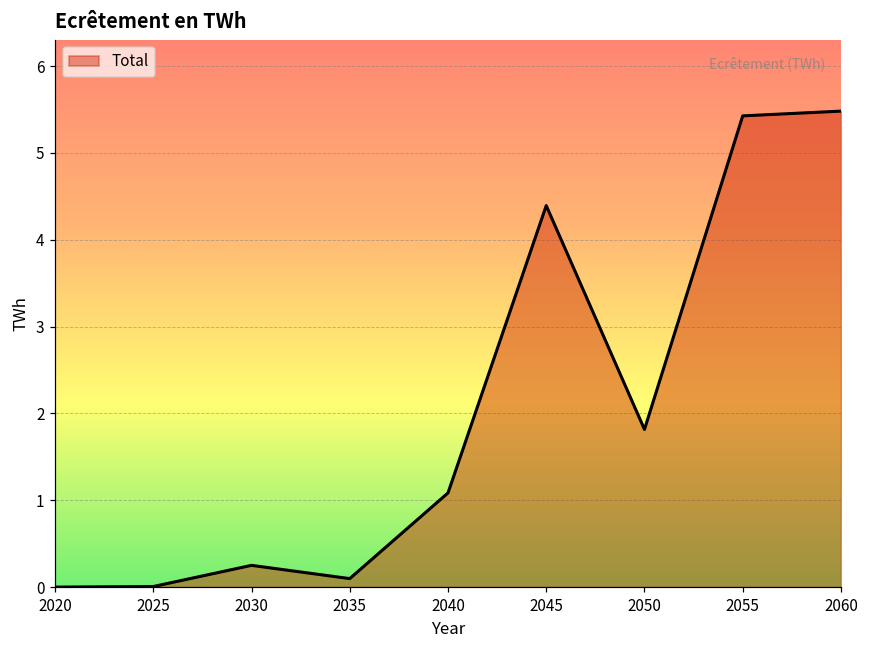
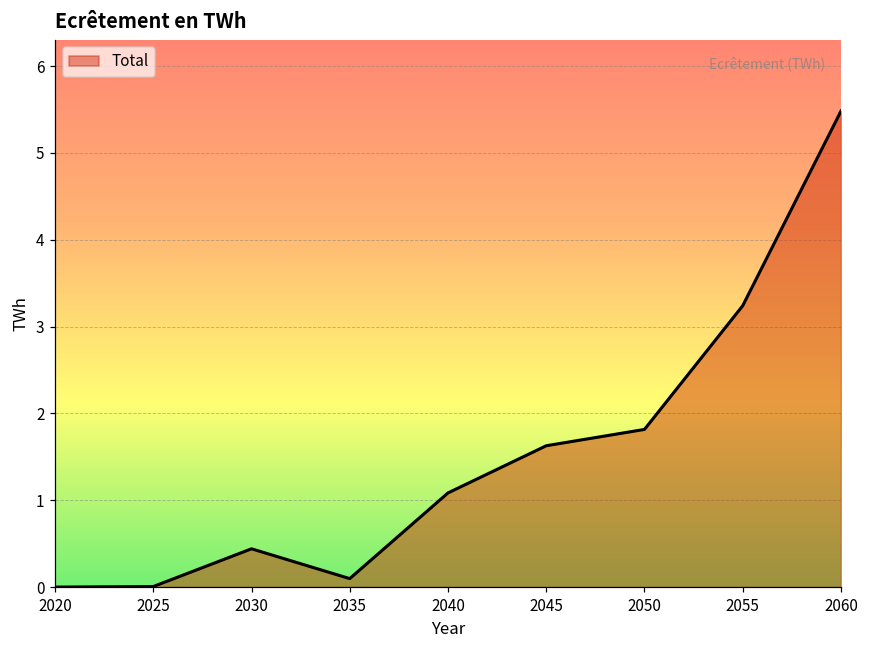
2030: 0.3 -> 0.4
2045: 4.4 -> 1.6
2055: 5.4 -> 3.2
